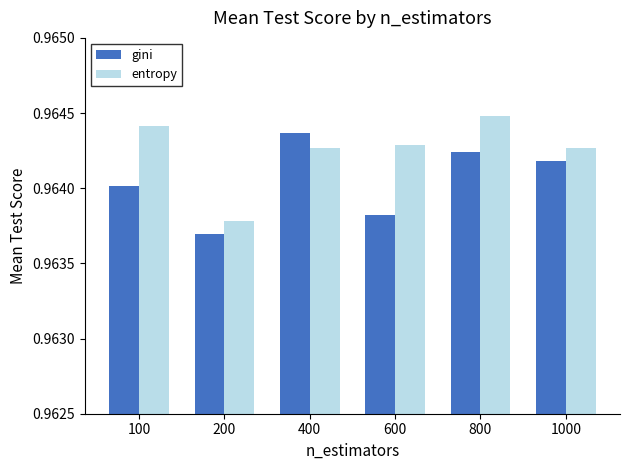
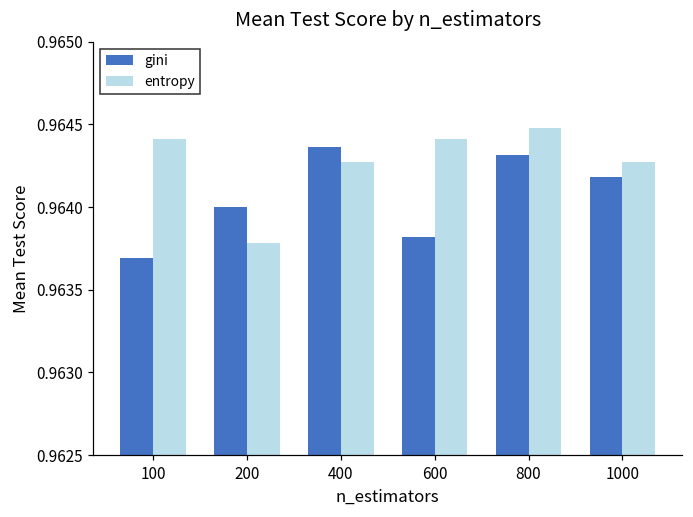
gini, 100: 0.96401 -> 0.96369
gini, 200: 0.96370 -> 0.96400
entropy, 600: 0.96429 -> 0.96441
gini, 800: 0.96424 -> 0.96431
